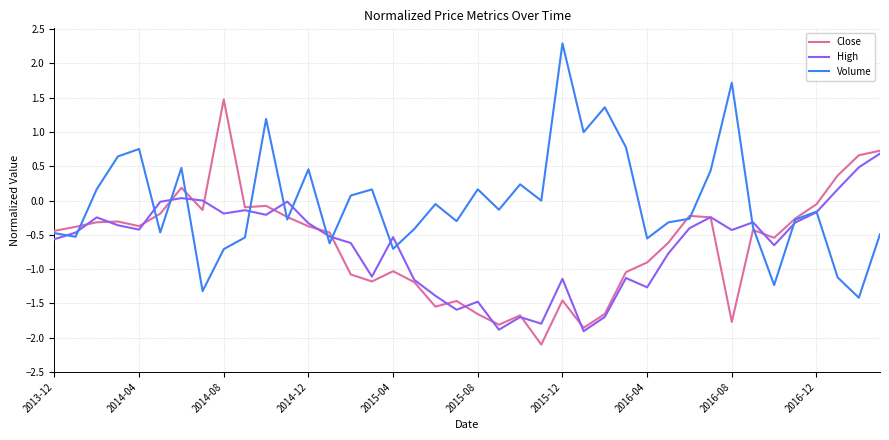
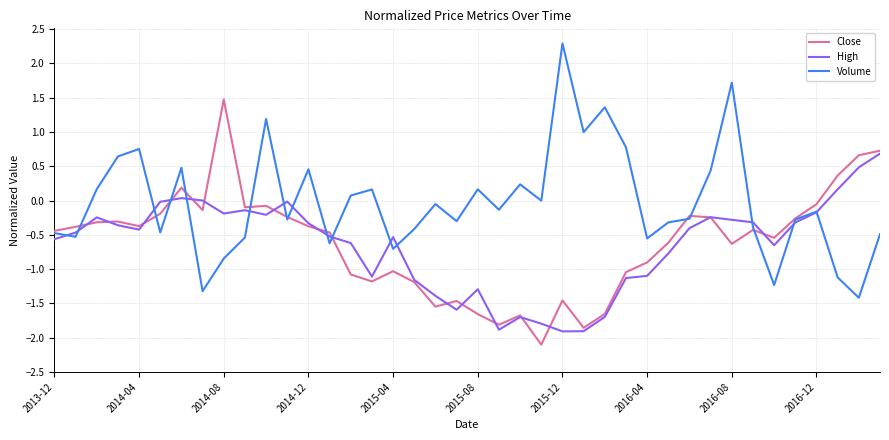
Volume, 2014-08: -0.7 -> -0.8
High, 2015-08: -1.5 -> -1.3
High, 2015-12: -1.1 -> -1.9
High, 2016-04: -1.3 -> -1.1
Close, 2016-08: -1.8 -> -0.6
High, 2016-08: -0.4 -> -0.3
